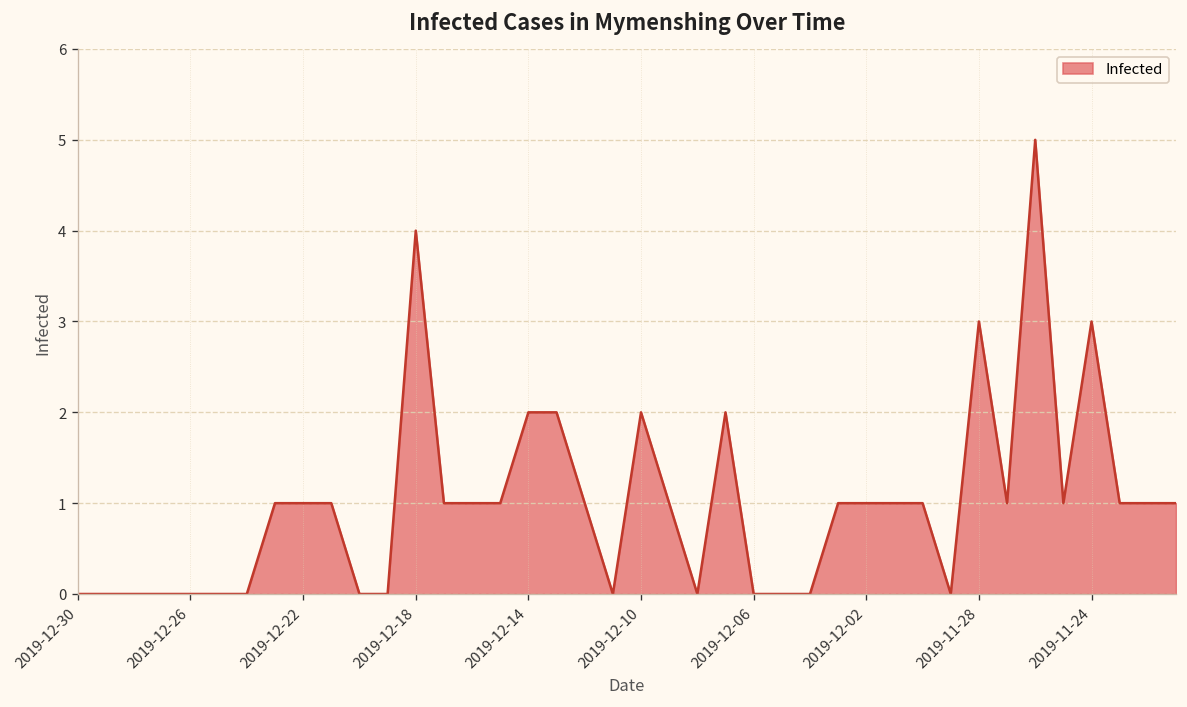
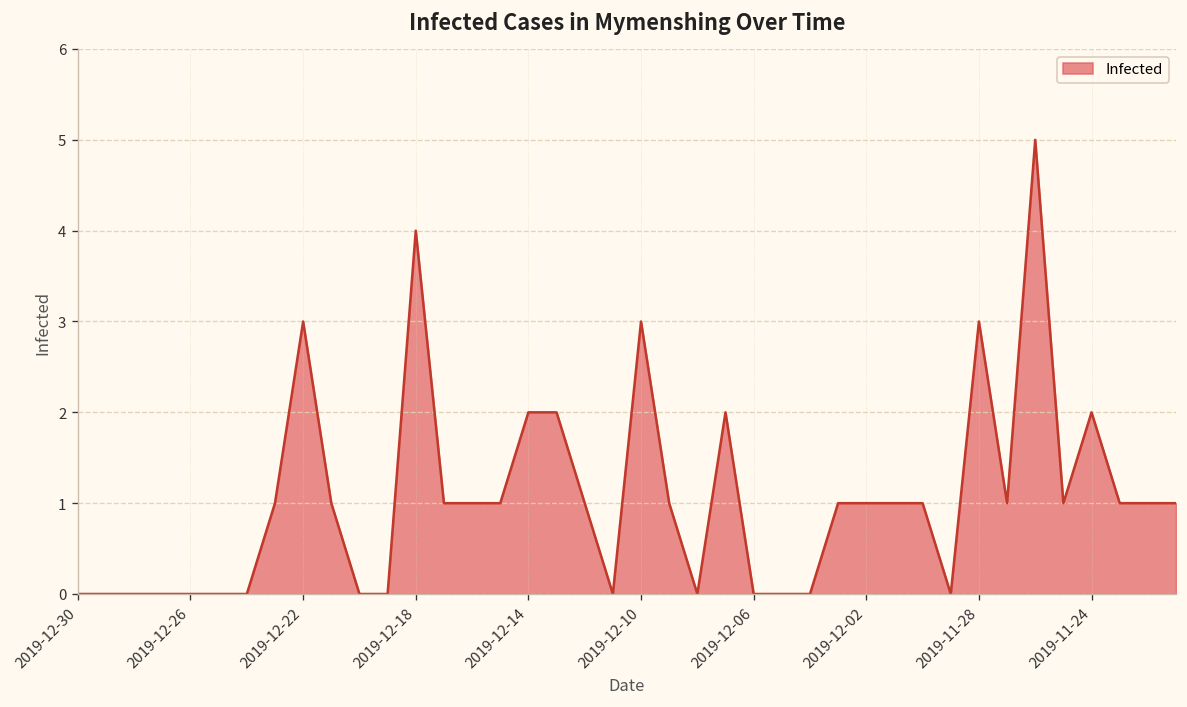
2019-12-22: 1 -> 3
2019-12-10: 2 -> 3
2019-11-24: 3 -> 2
